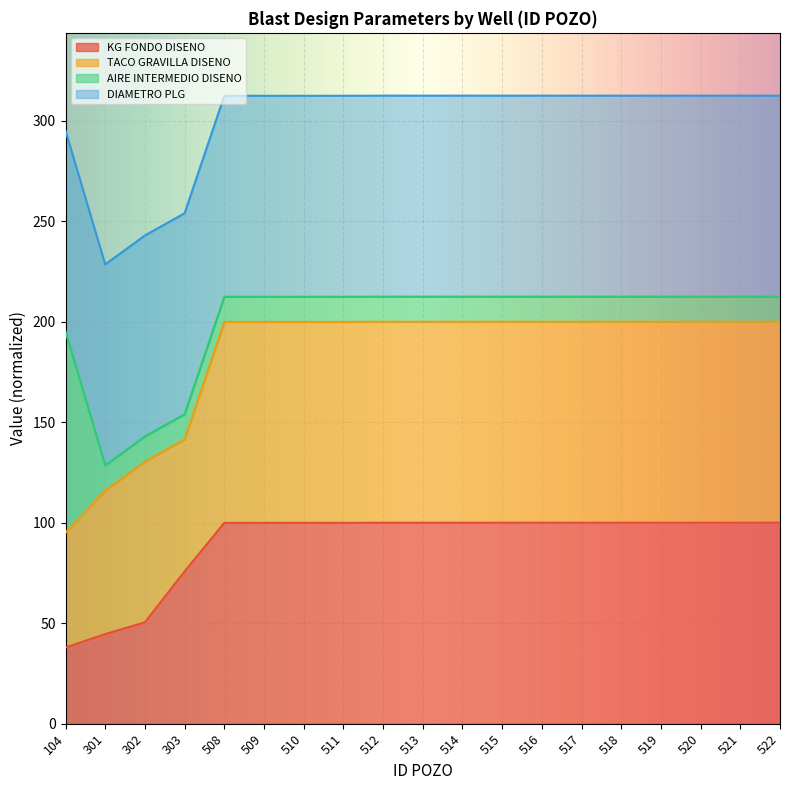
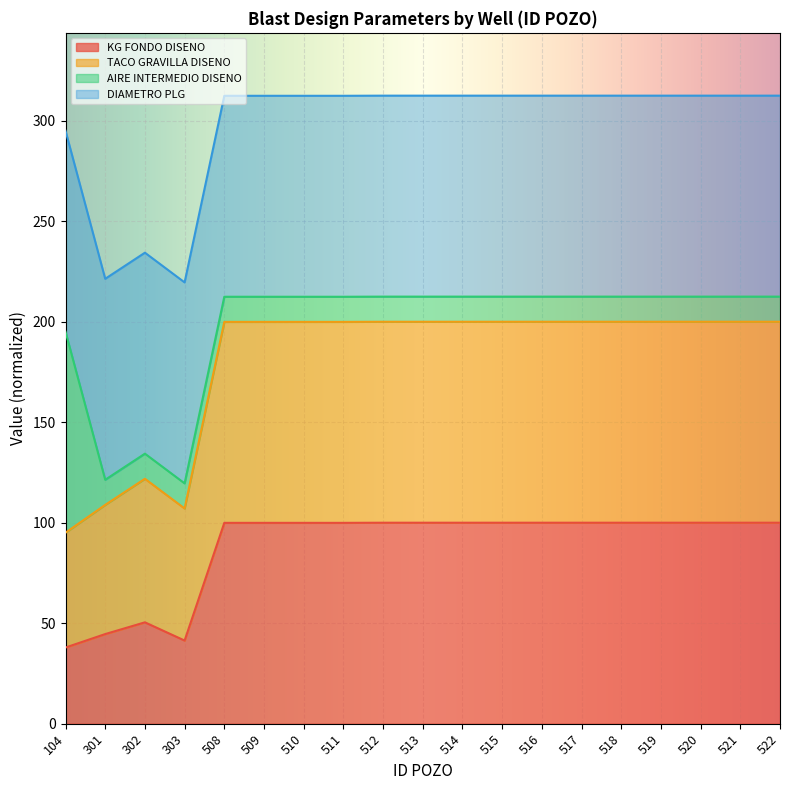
TACO GRAVILLA DISENO, 301: 71 -> 64
TACO GRAVILLA DISENO, 302: 80 -> 71
KG FONDO DISENO, 303: 76 -> 41
